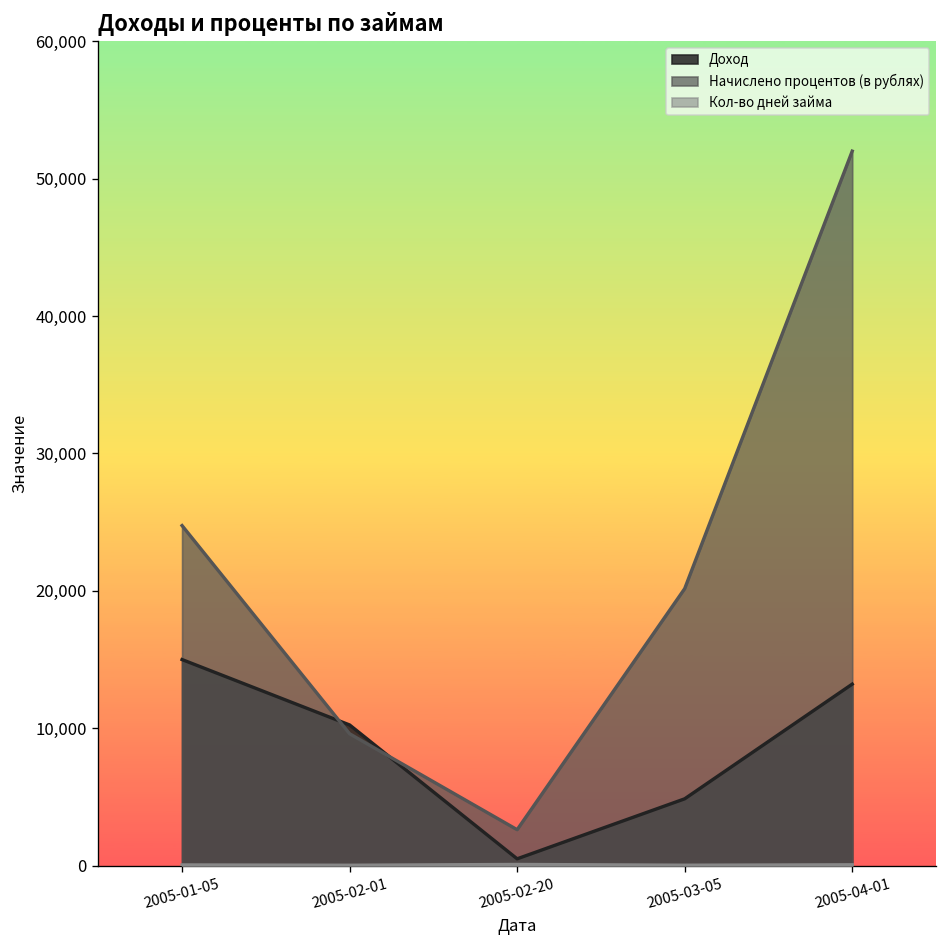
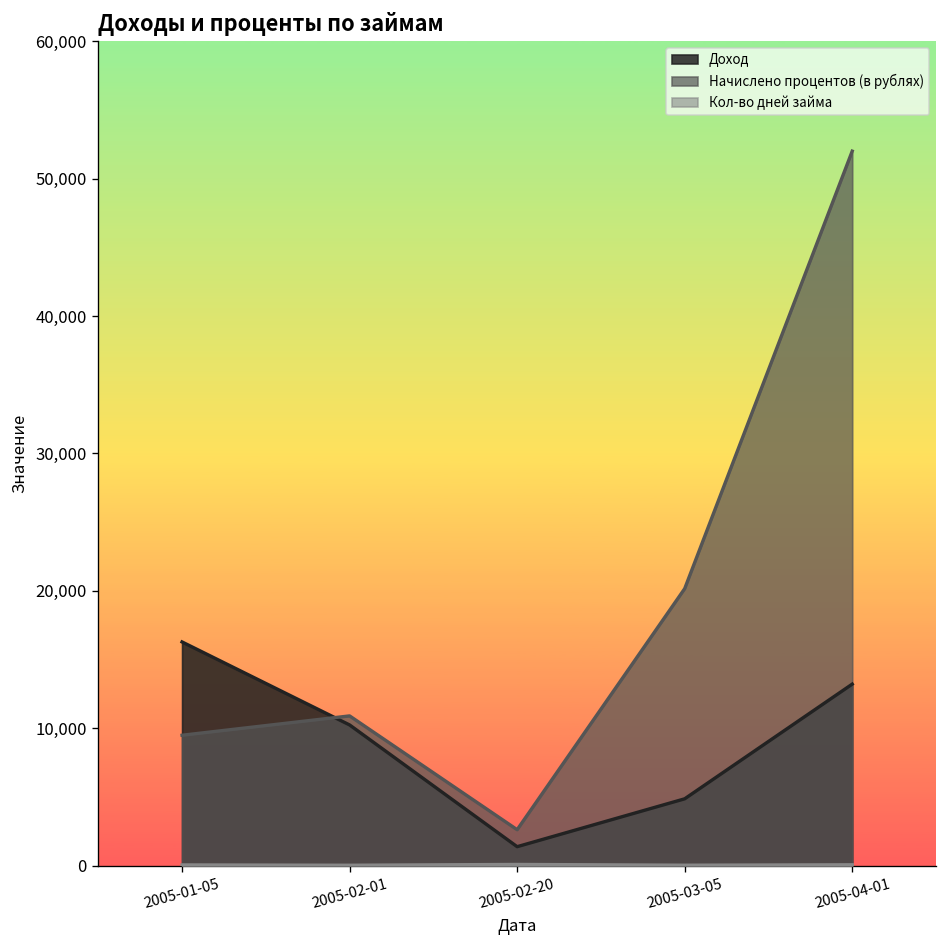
Доход, 2005-01-05: 15,000 -> 16,300
Начислено процентов (в рублях), 2005-01-05: 24,800 -> 9,500
Начислено процентов (в рублях), 2005-02-01: 9,600 -> 10,900
Доход, 2005-02-20: 500 -> 1,400
